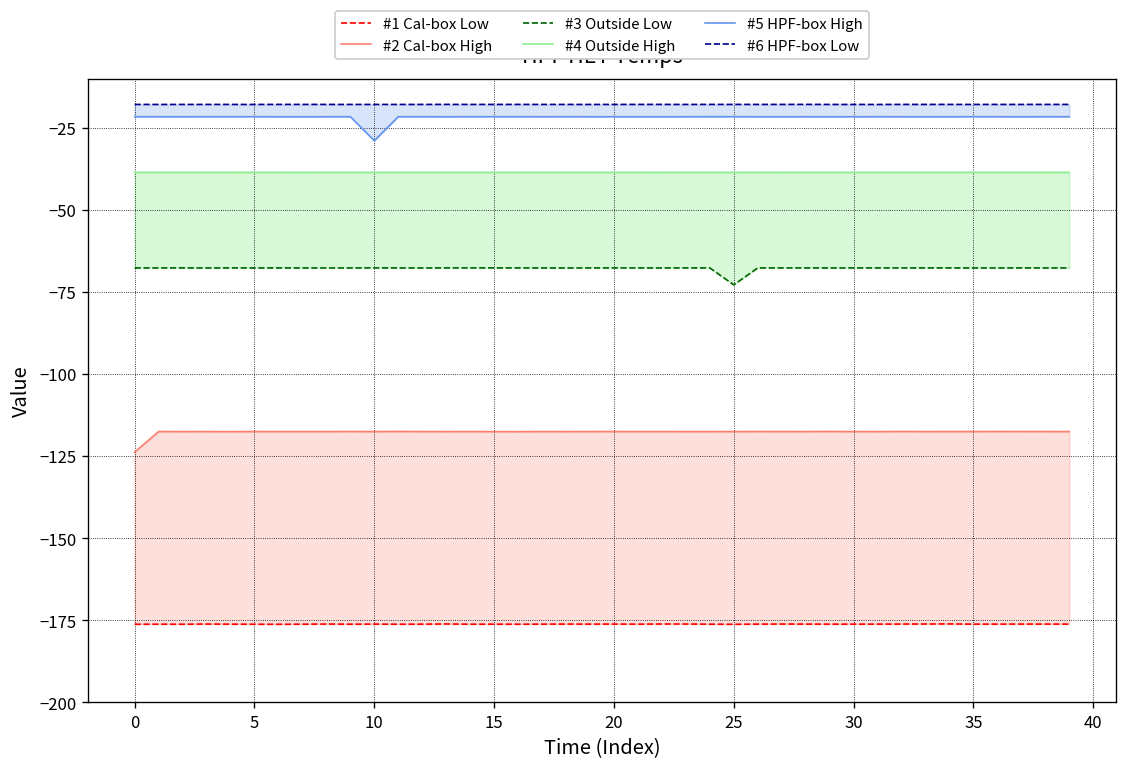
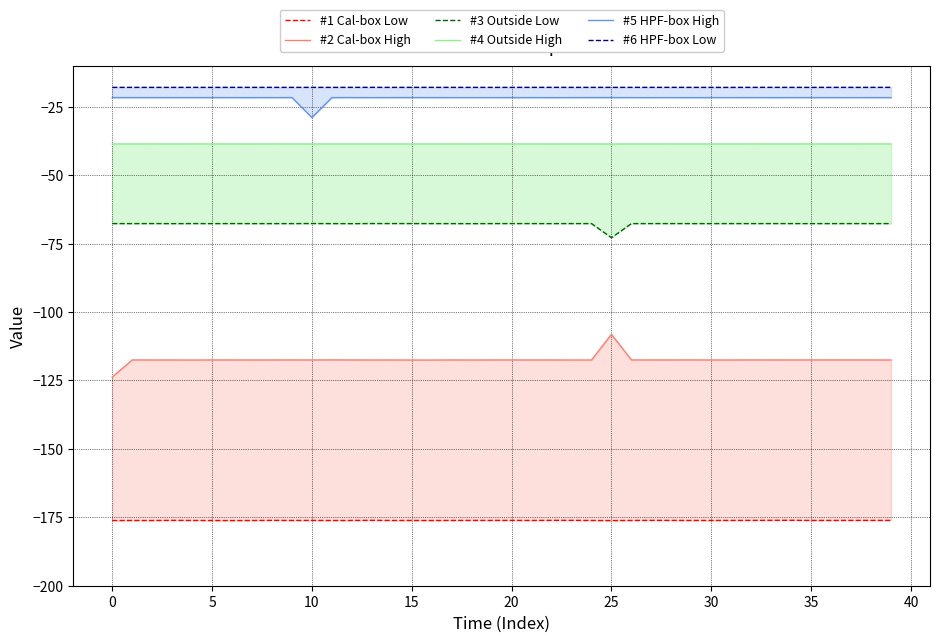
#2 Cal-box High, 25: -117 -> -108
